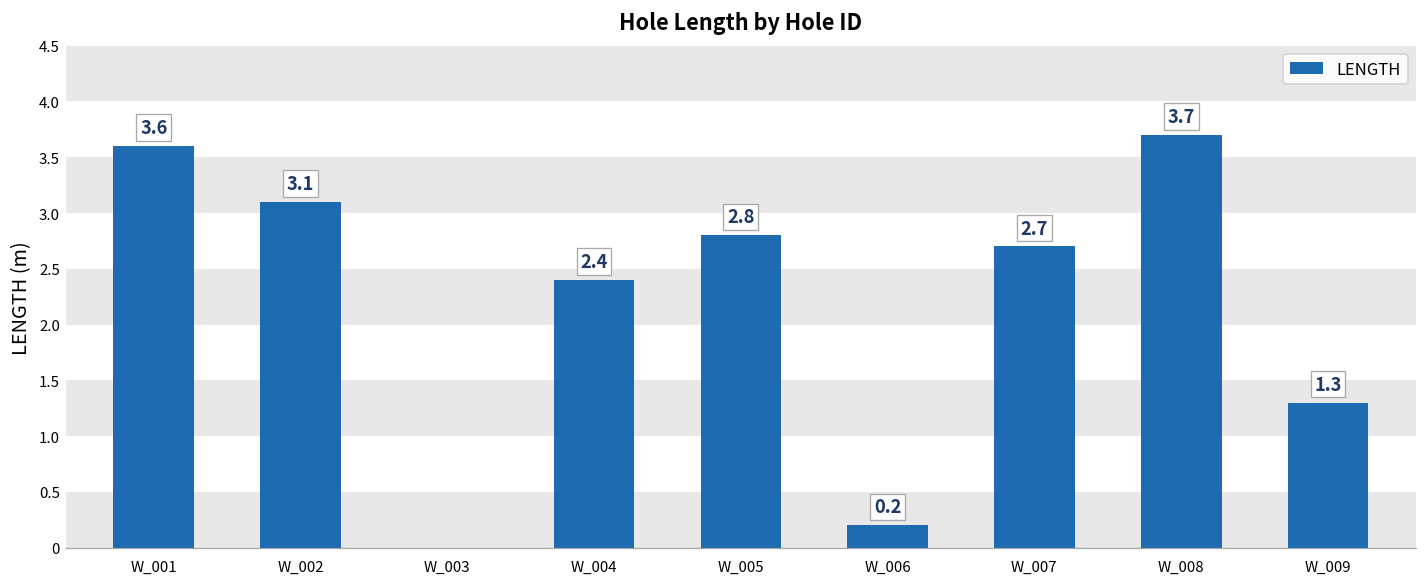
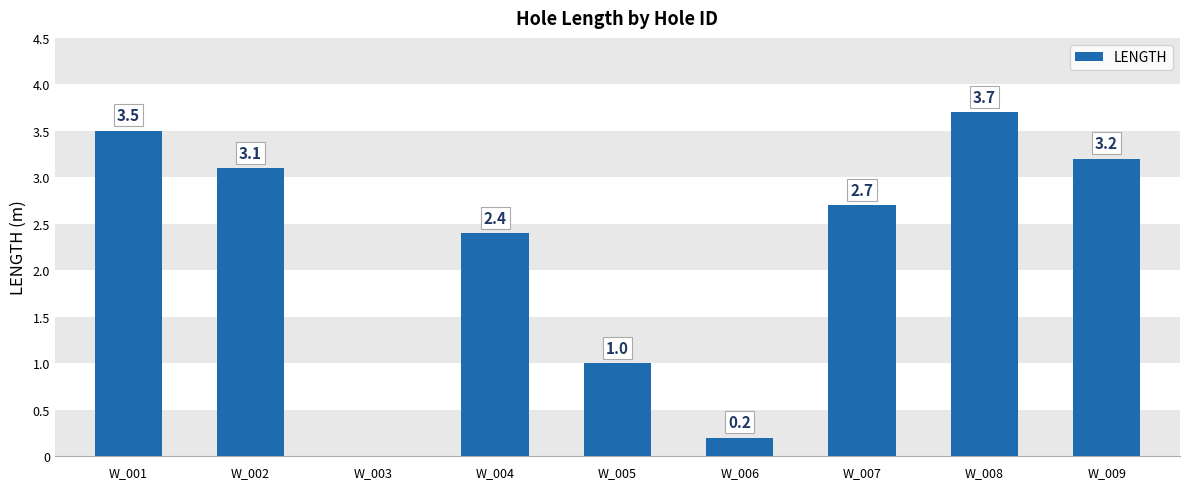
W_001: 3.6 -> 3.5
W_005: 2.8 -> 1.0
W_009: 1.3 -> 3.2
